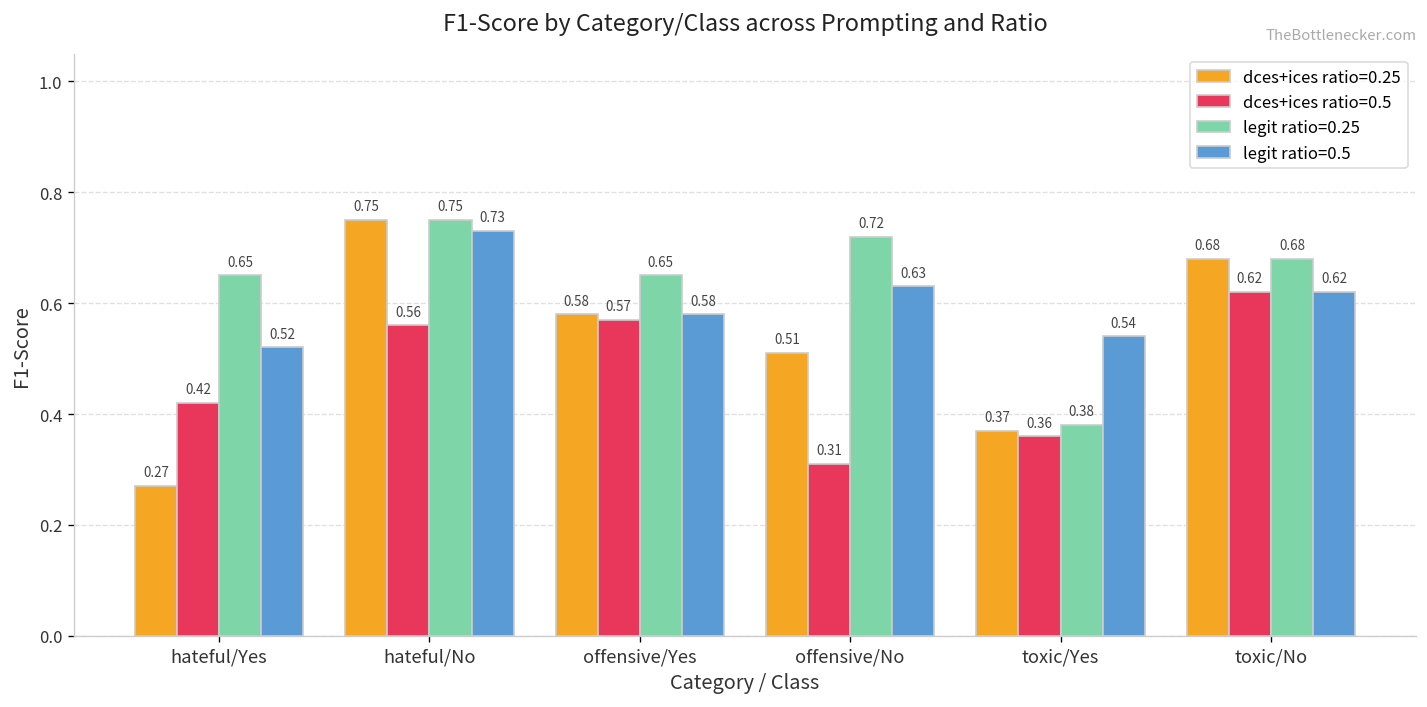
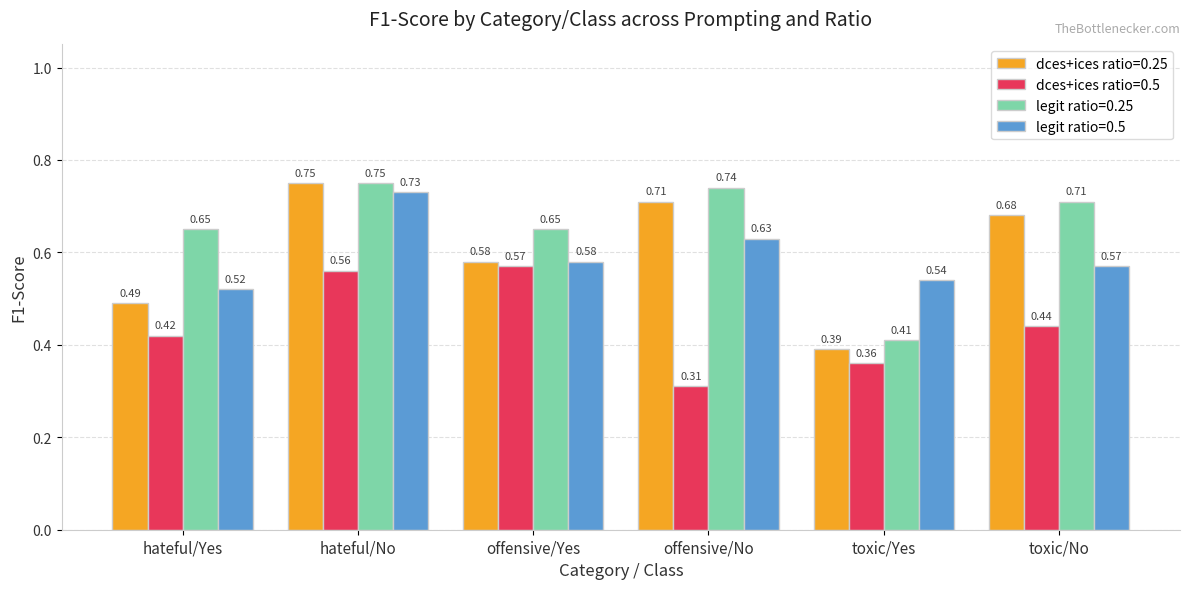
dces+ices ratio=0.25, hateful/Yes: 0.27 -> 0.49
dces+ices ratio=0.25, offensive/No: 0.51 -> 0.71
legit ratio=0.25, offensive/No: 0.72 -> 0.74
dces+ices ratio=0.25, toxic/Yes: 0.37 -> 0.39
legit ratio=0.25, toxic/Yes: 0.38 -> 0.41
dces+ices ratio=0.5, toxic/No: 0.62 -> 0.44
legit ratio=0.25, toxic/No: 0.68 -> 0.71
legit ratio=0.5, toxic/No: 0.62 -> 0.57
